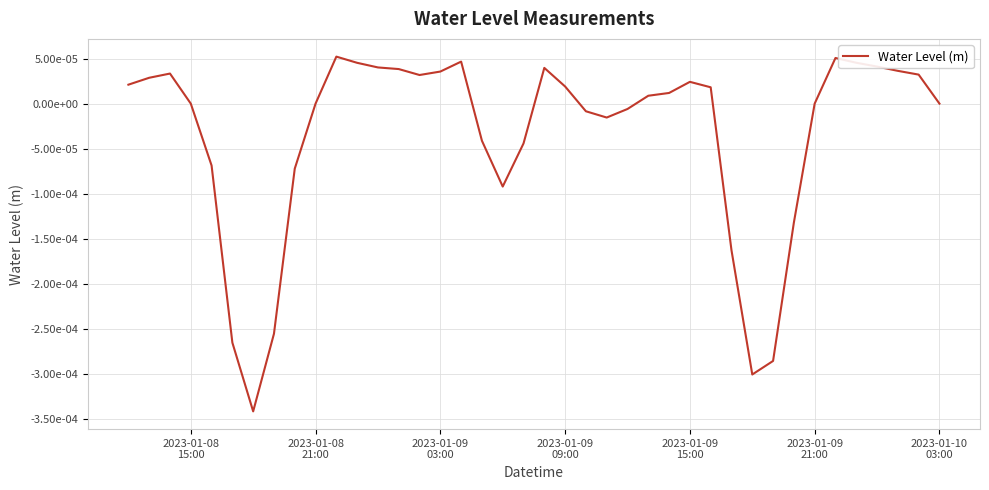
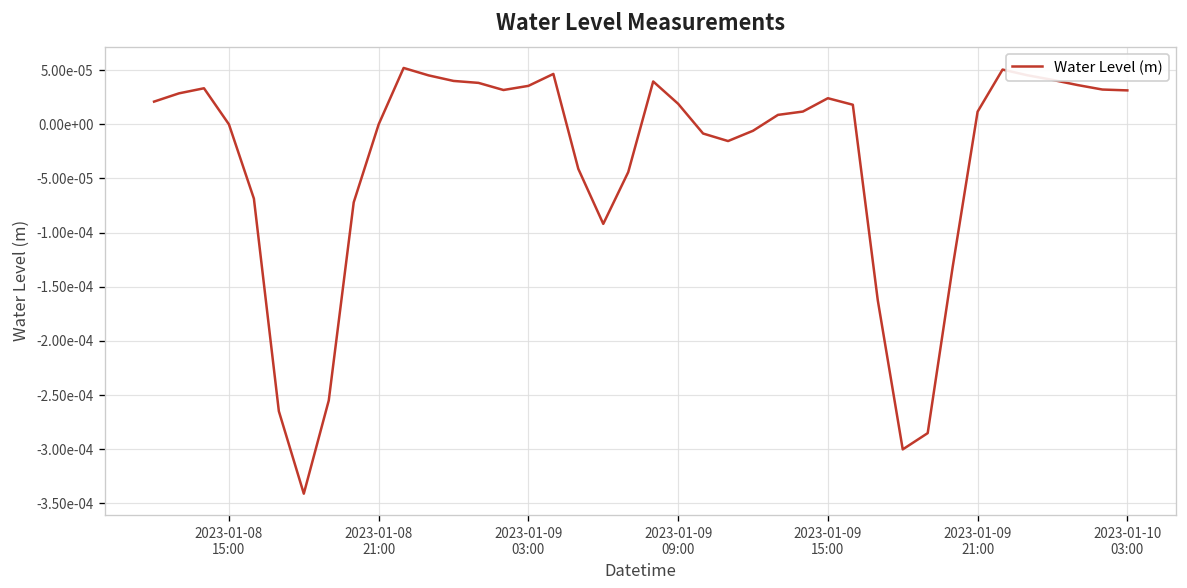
2023-01-09 21:00: 0.00000 -> 0.00001
2023-01-10 03:00: 0.00000 -> 0.00003
